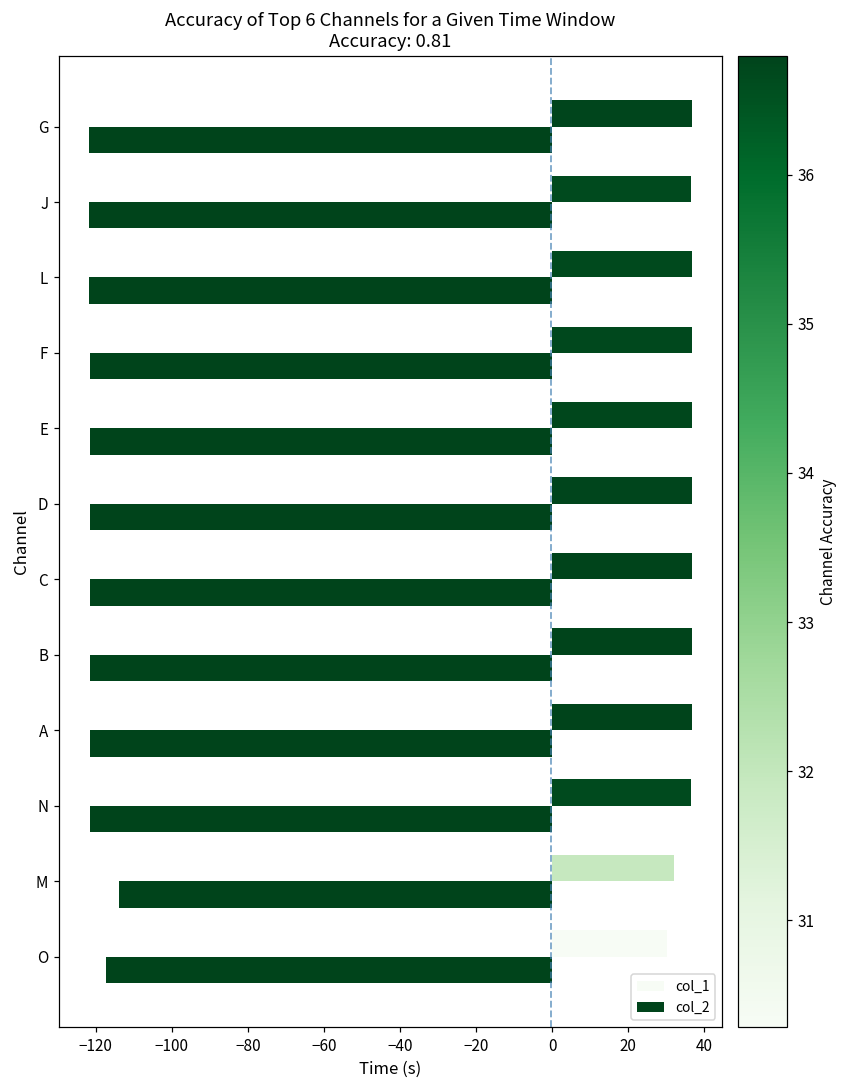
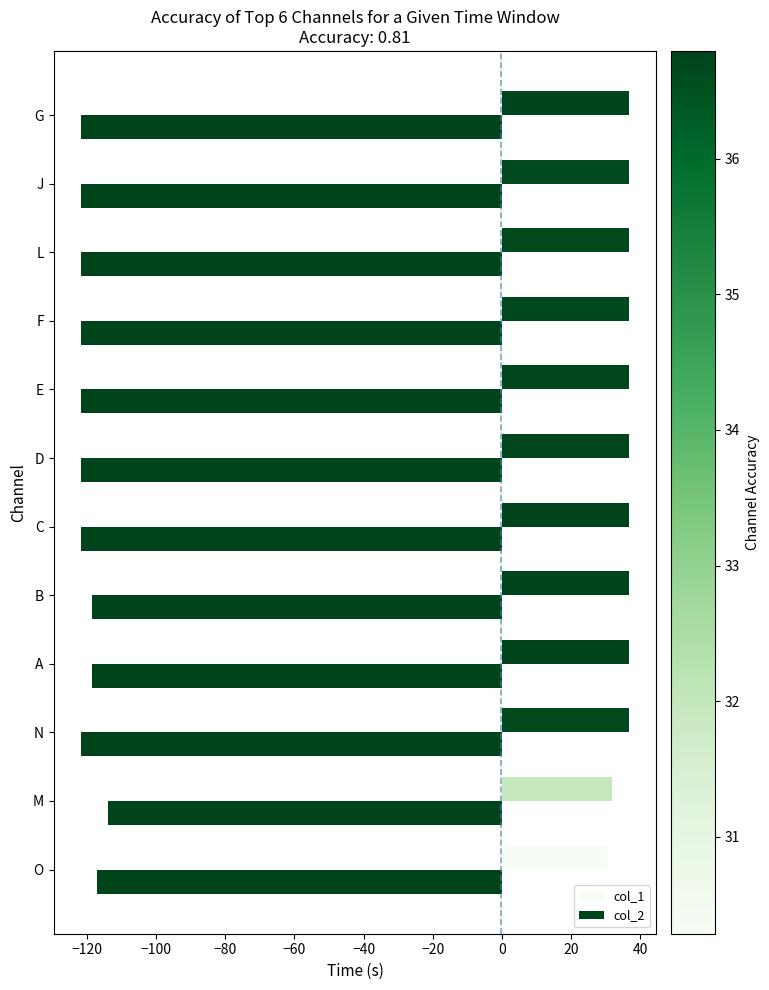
col_2, B: -122 -> -119
col_2, A: -122 -> -119
